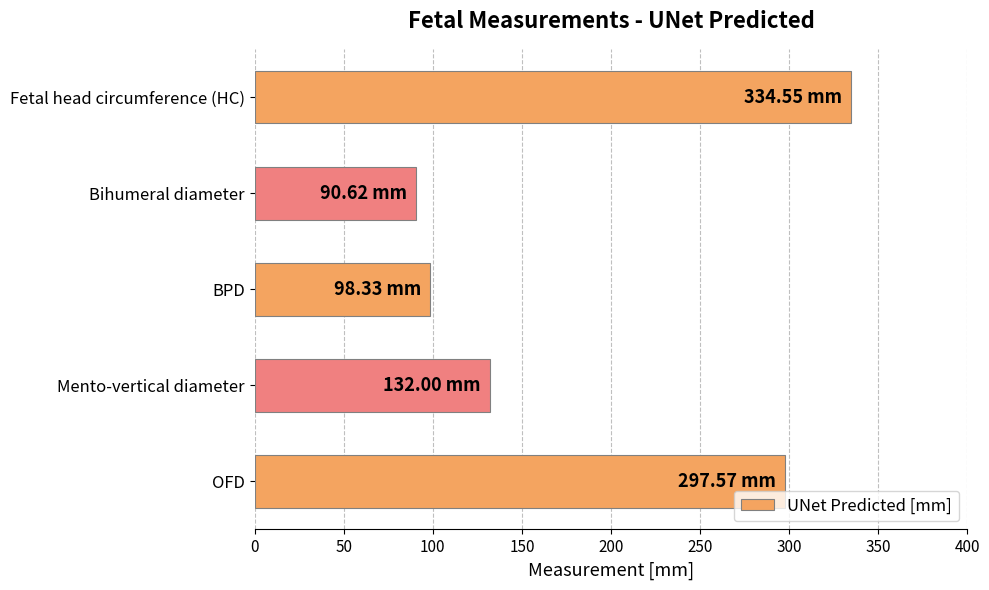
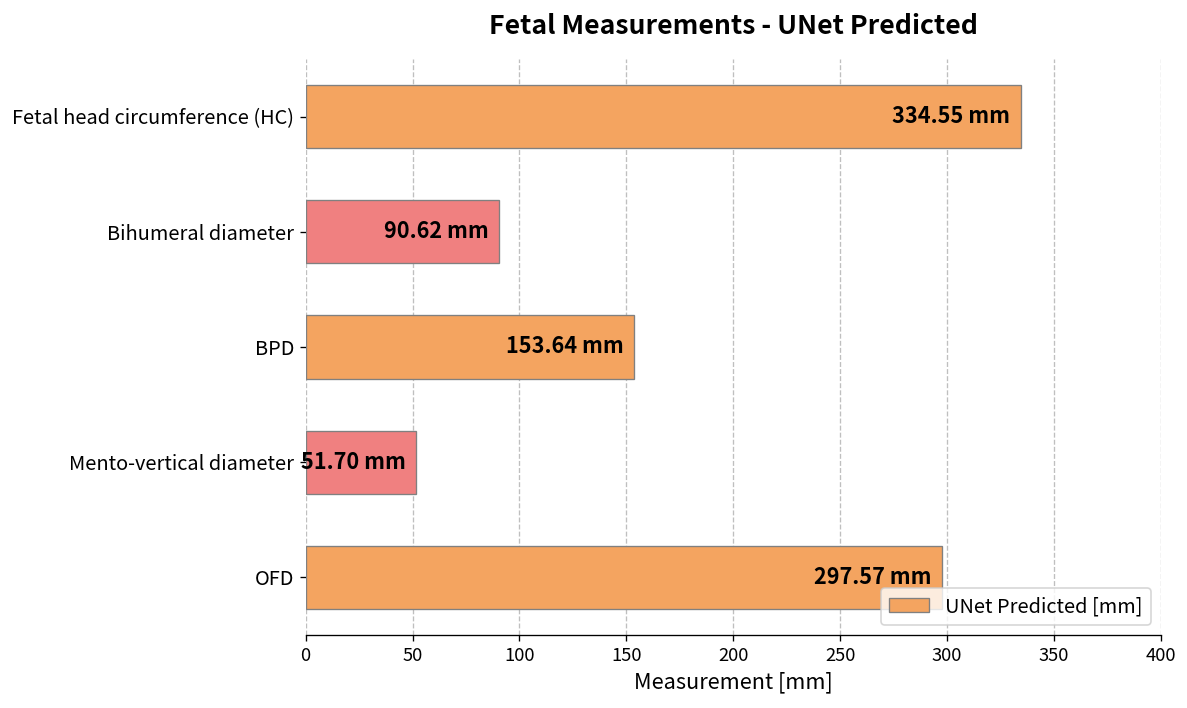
BPD: 98.33 -> 153.64
Mento-vertical diameter: 132.00 -> 51.70
